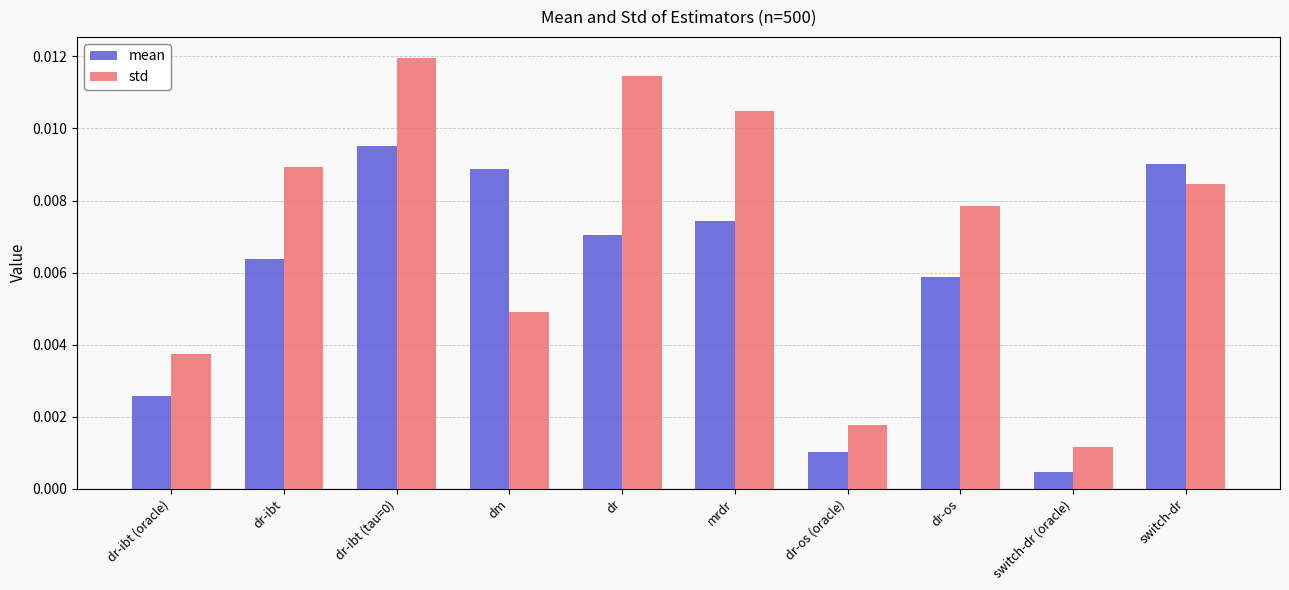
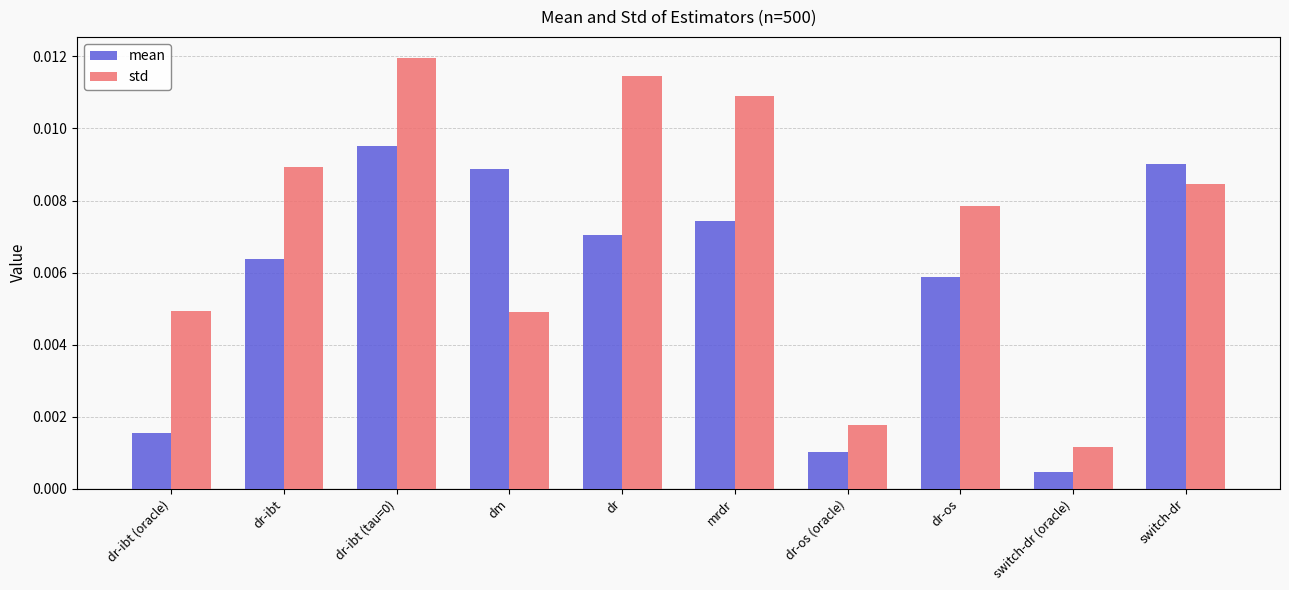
mean, dr-ibt (oracle): 0.0026 -> 0.0015
std, dr-ibt (oracle): 0.0037 -> 0.0049
std, mrdr: 0.0105 -> 0.0109
